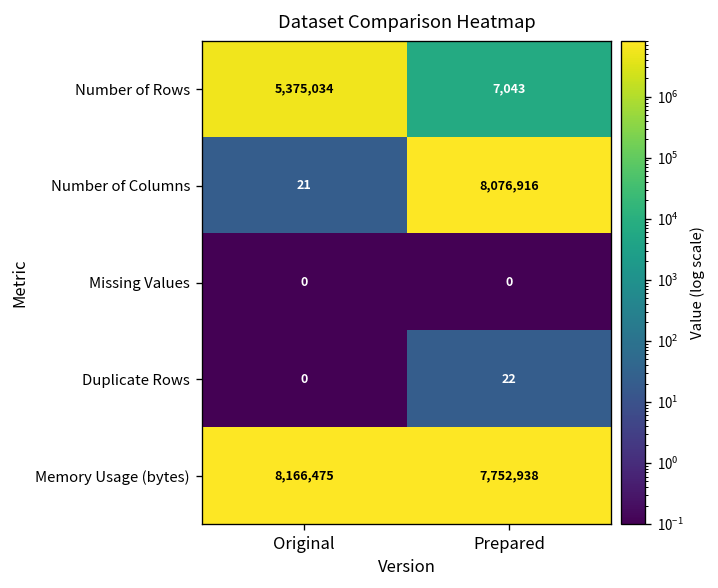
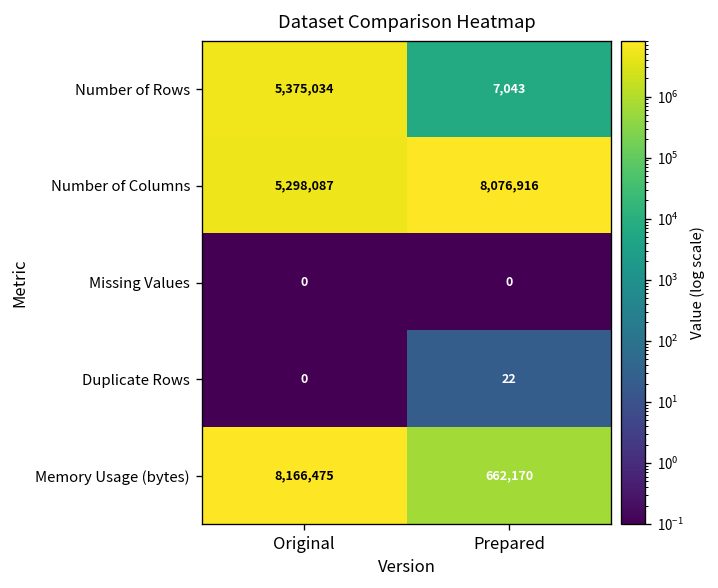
Number of Columns, Original: 21 -> 5,298,087
Memory Usage (bytes), Prepared: 7,752,938 -> 662,170
